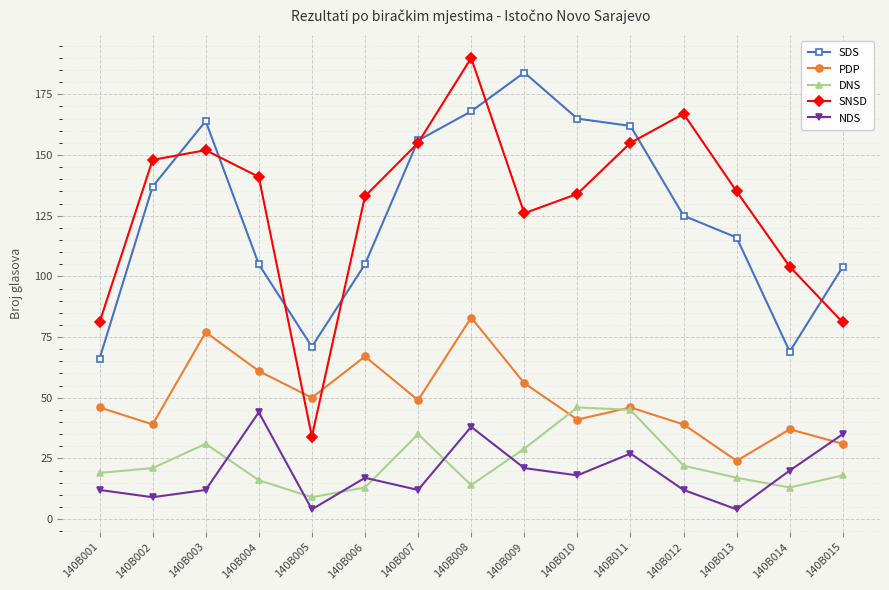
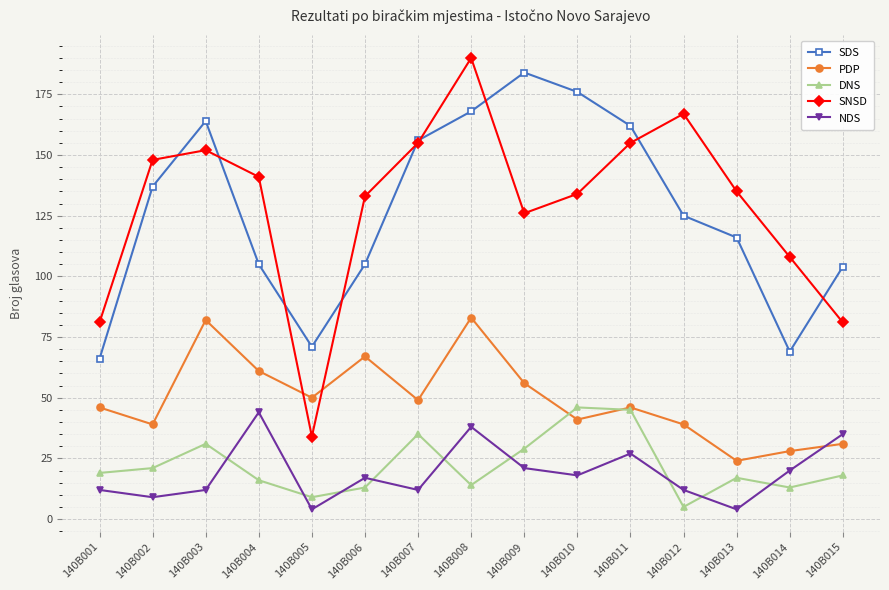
PDP, 140B003: 77 -> 82
SDS, 140B010: 165 -> 176
DNS, 140B012: 22 -> 5
PDP, 140B014: 37 -> 28
SNSD, 140B014: 104 -> 108
